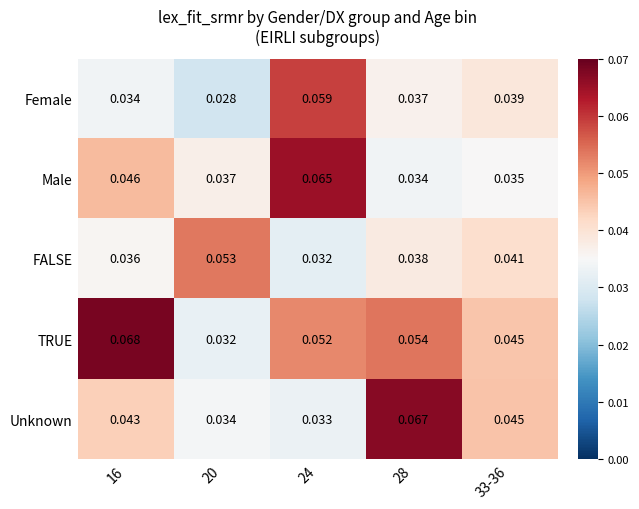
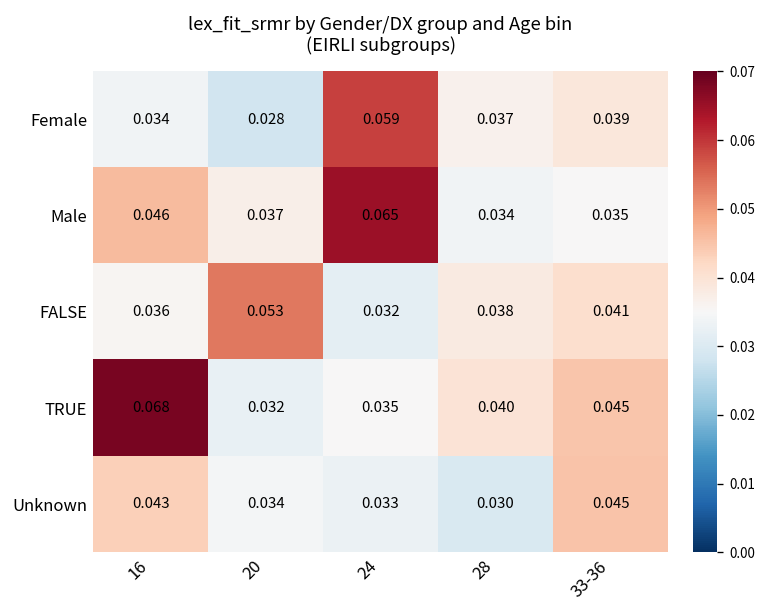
TRUE, 24: 0.052 -> 0.035
TRUE, 28: 0.054 -> 0.040
Unknown, 28: 0.067 -> 0.030
